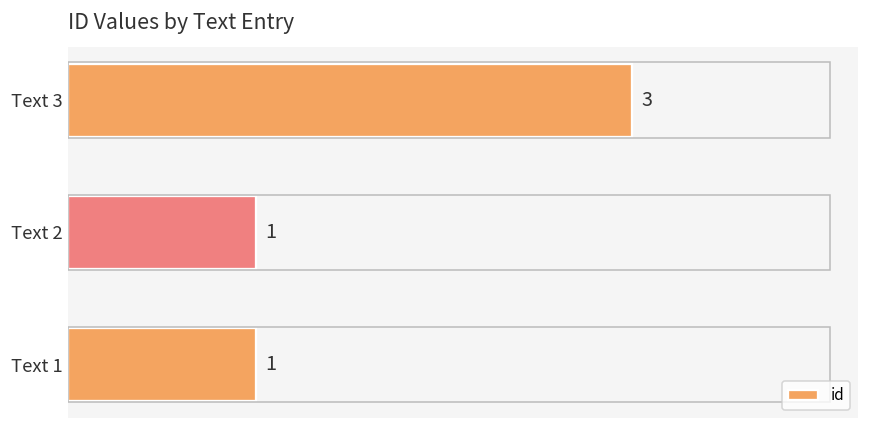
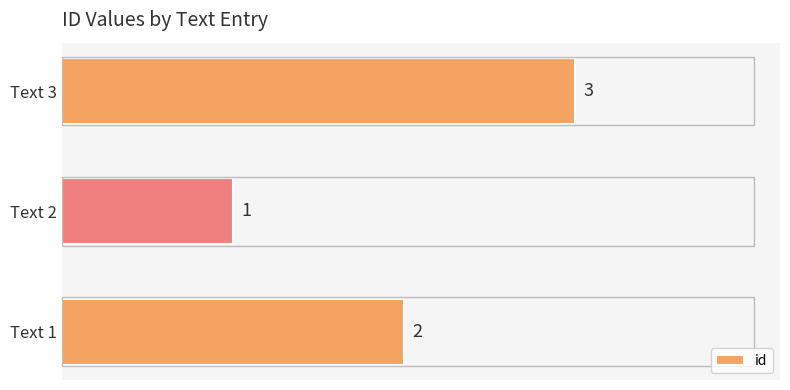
Text 1: 1 -> 2
